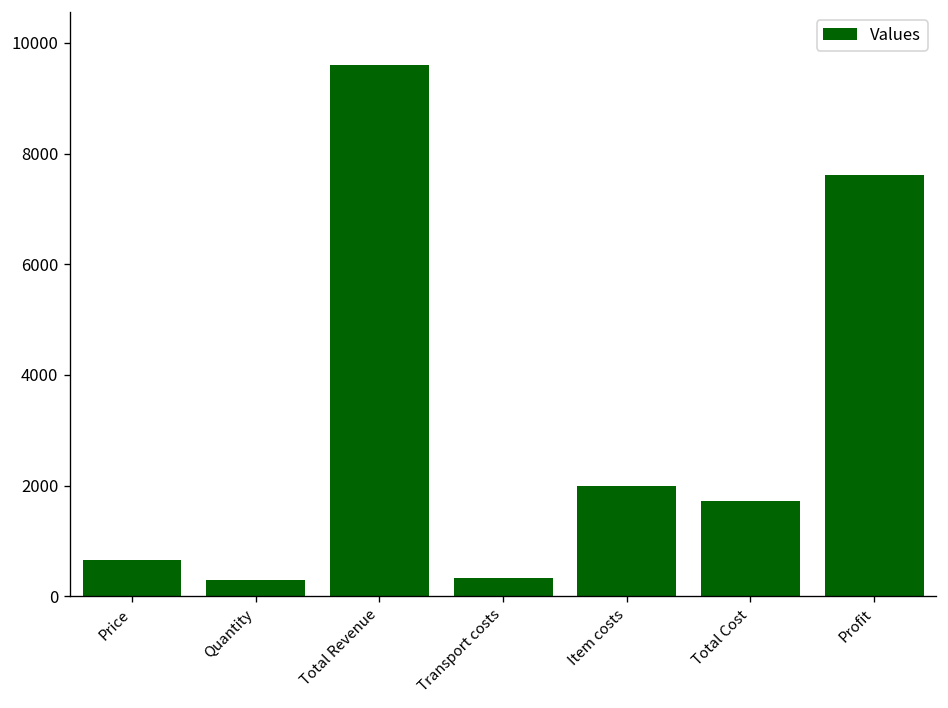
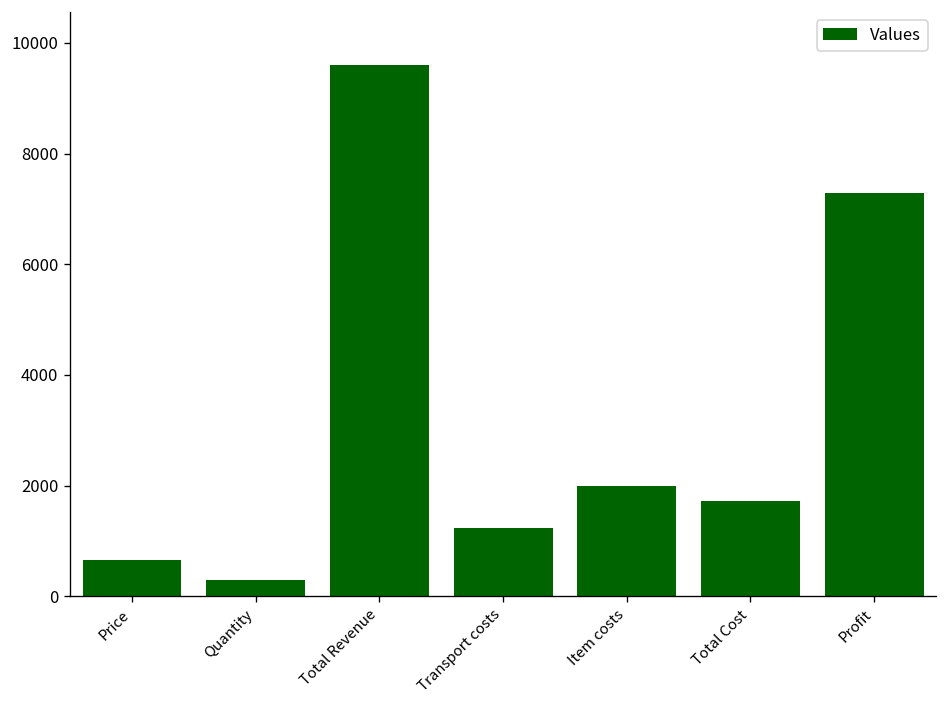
Transport costs: 300 -> 1200
Profit: 7600 -> 7300
